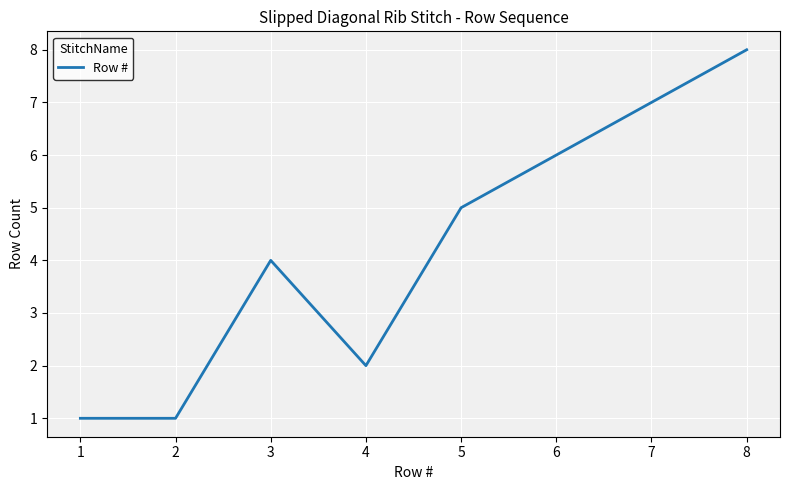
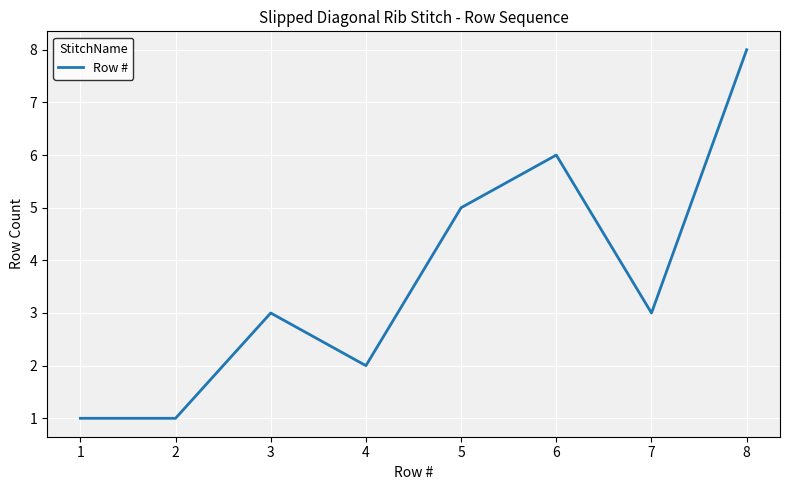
3: 4 -> 3
7: 7 -> 3
